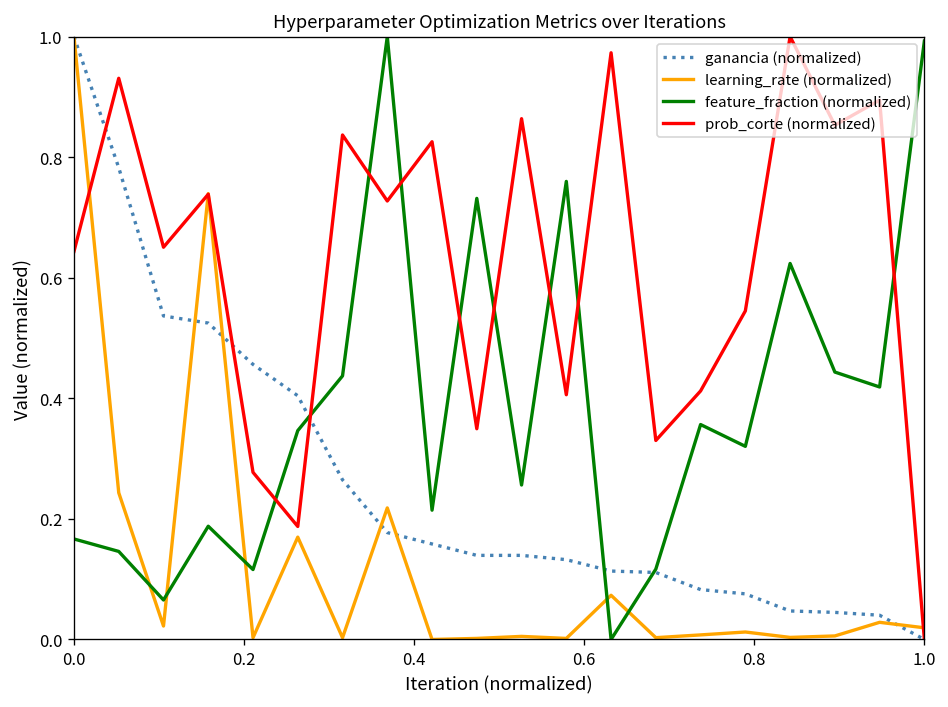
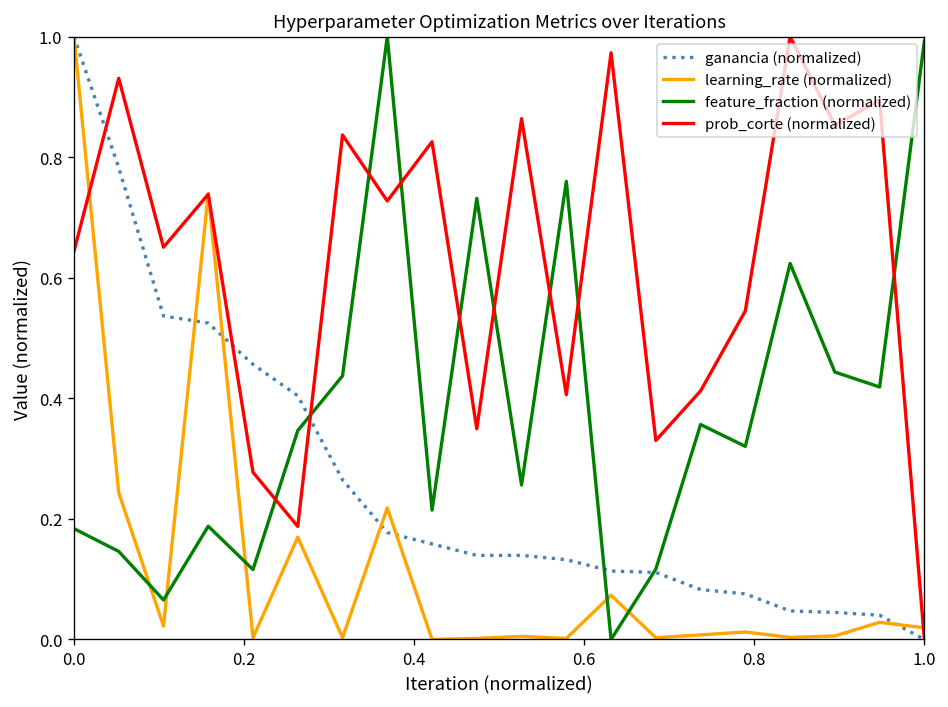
feature_fraction (normalized), 0.0: 0.17 -> 0.18
